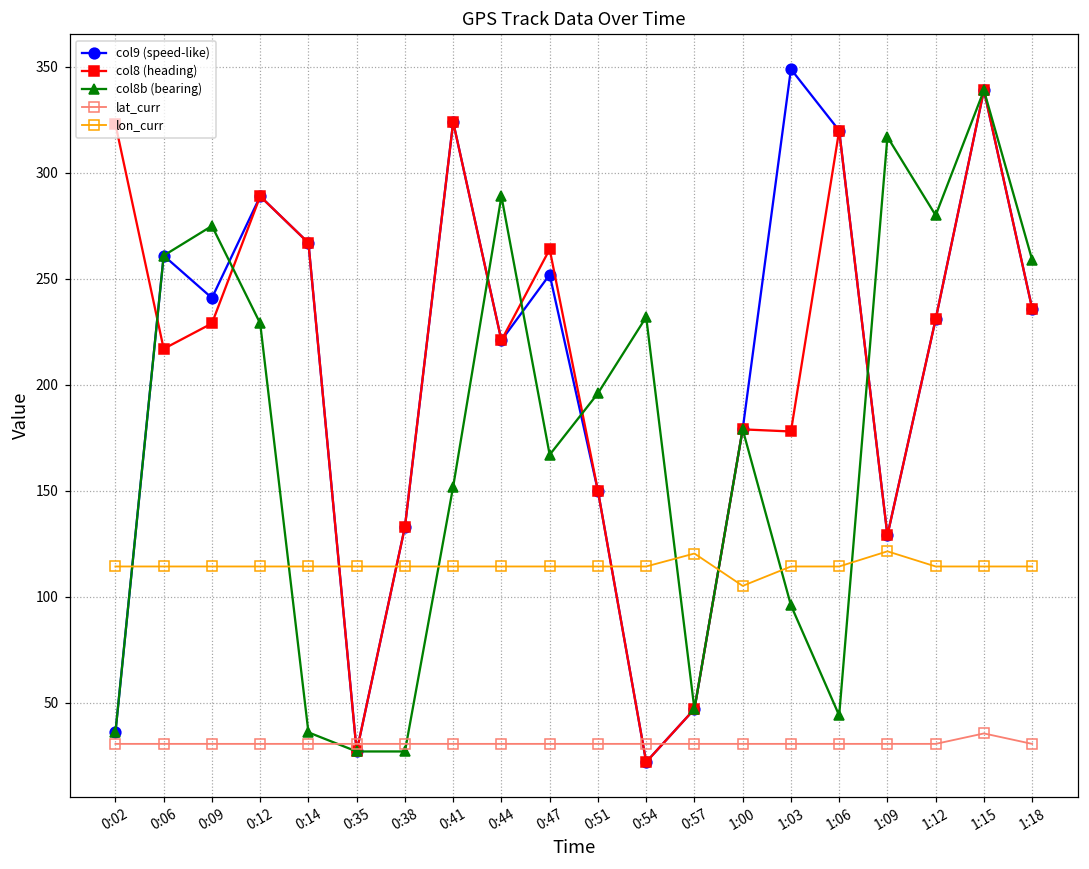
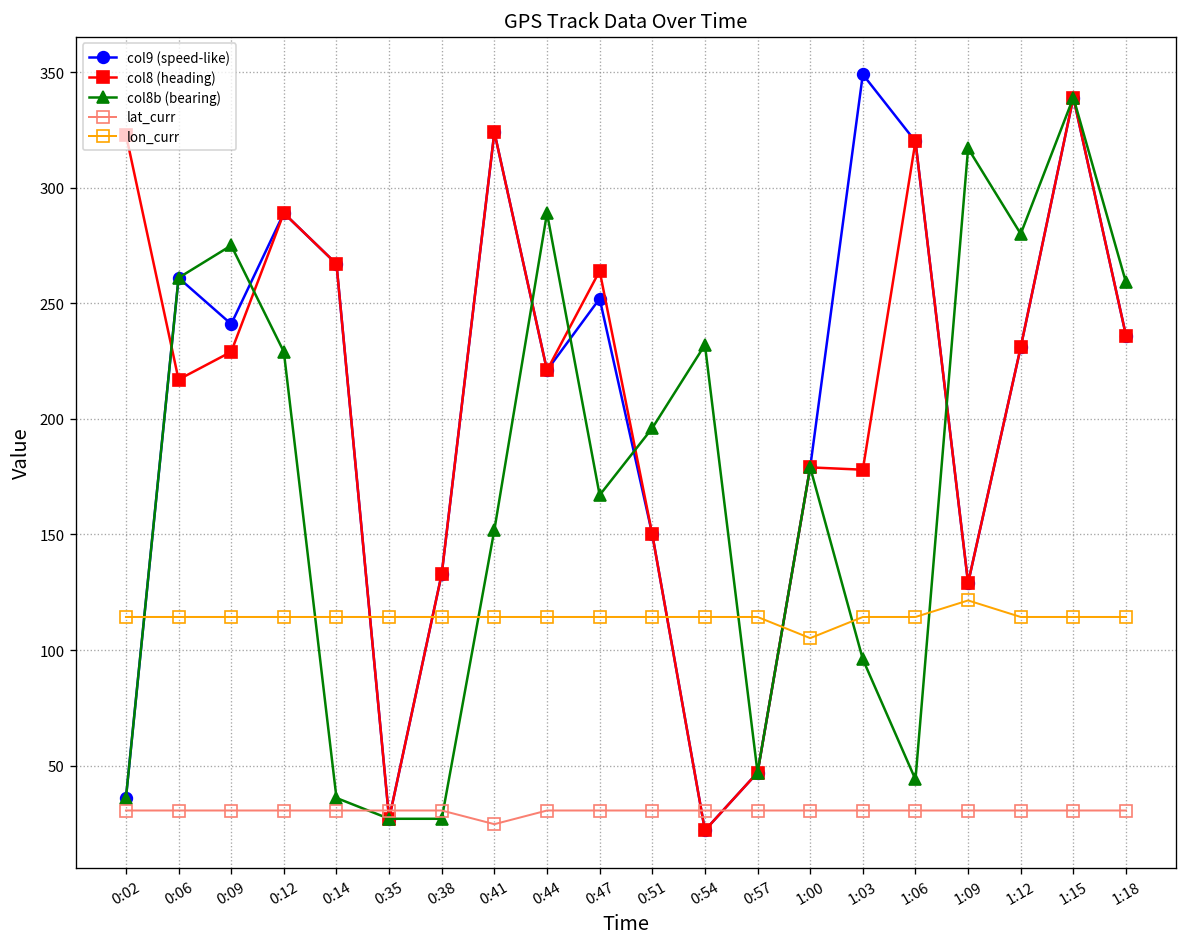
lat_curr, 0:41: 31 -> 25
lon_curr, 0:57: 120 -> 114
lat_curr, 1:15: 36 -> 31
